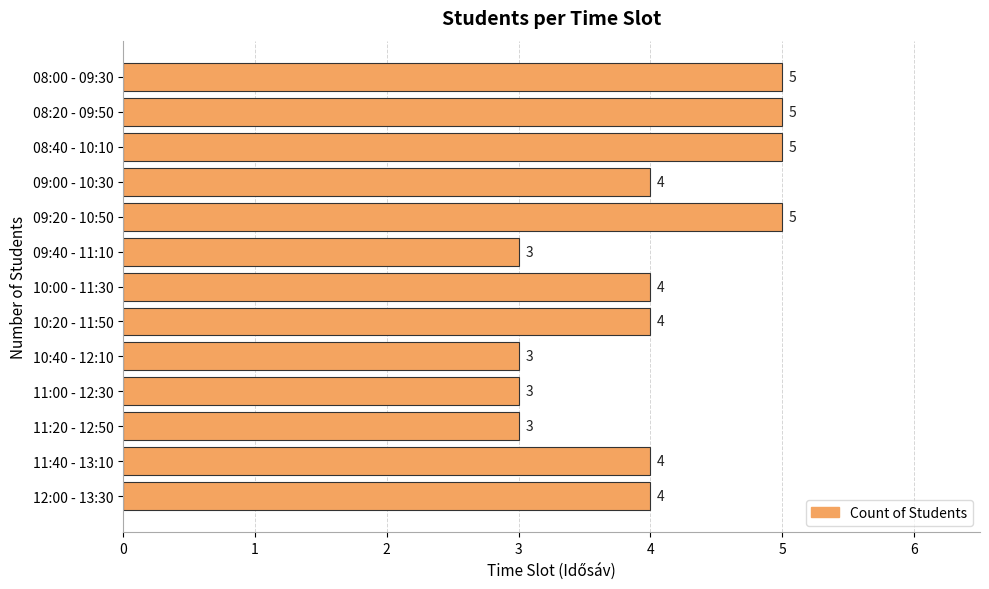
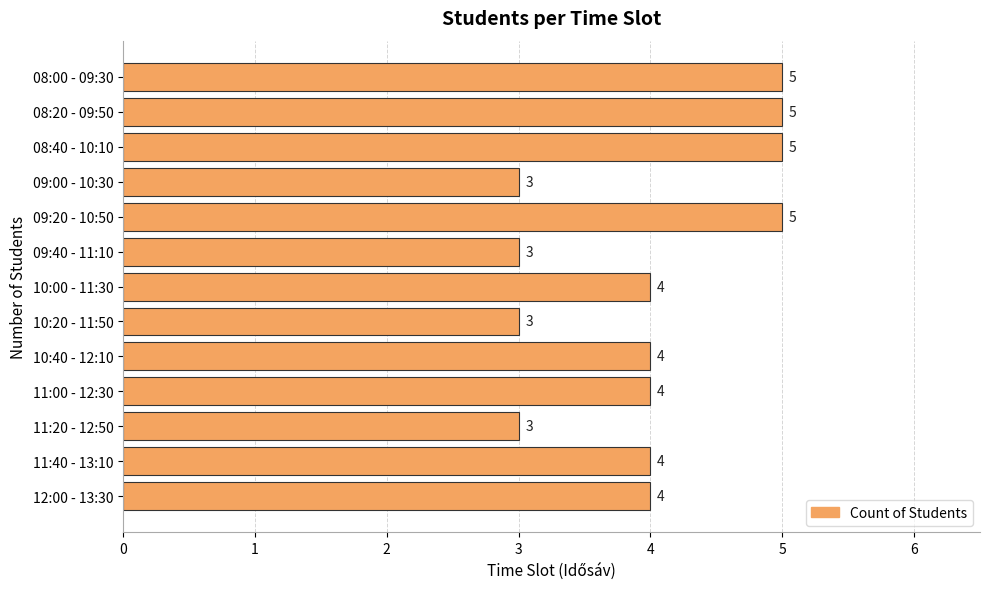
09:00 - 10:30: 4 -> 3
10:20 - 11:50: 4 -> 3
10:40 - 12:10: 3 -> 4
11:00 - 12:30: 3 -> 4
